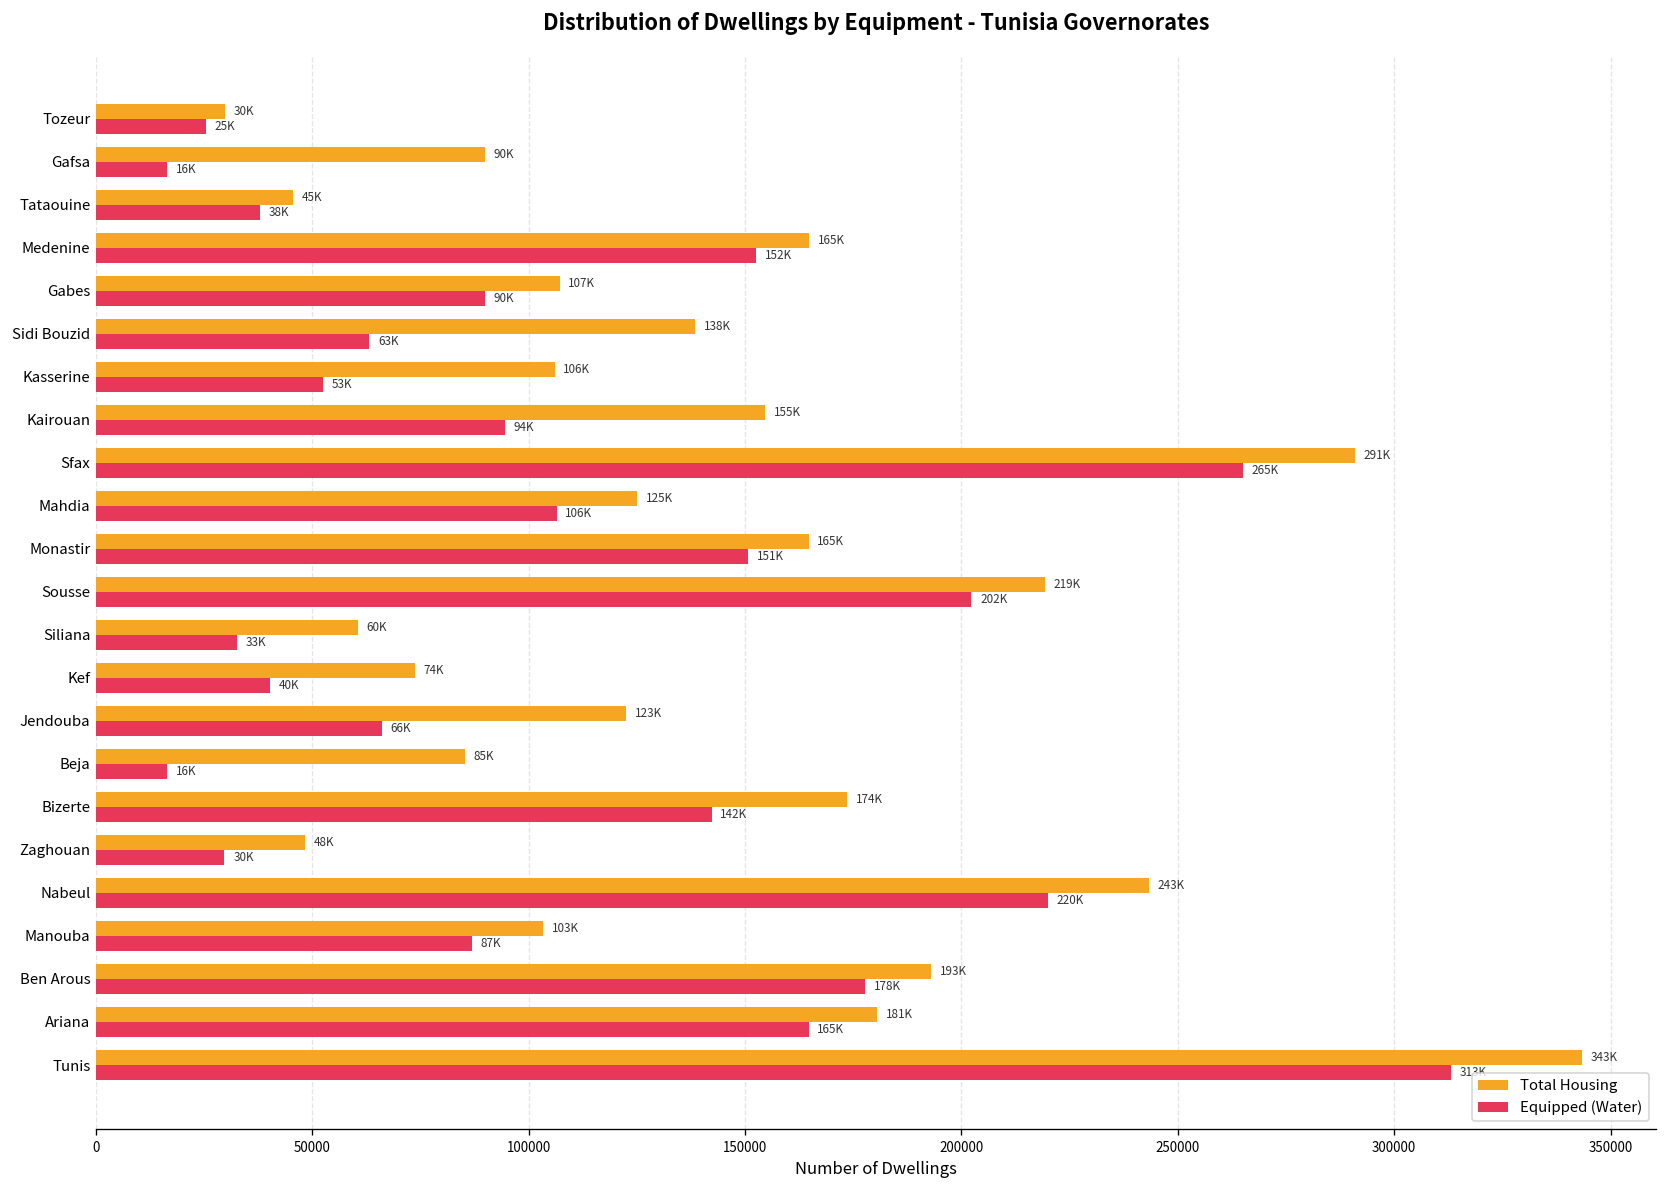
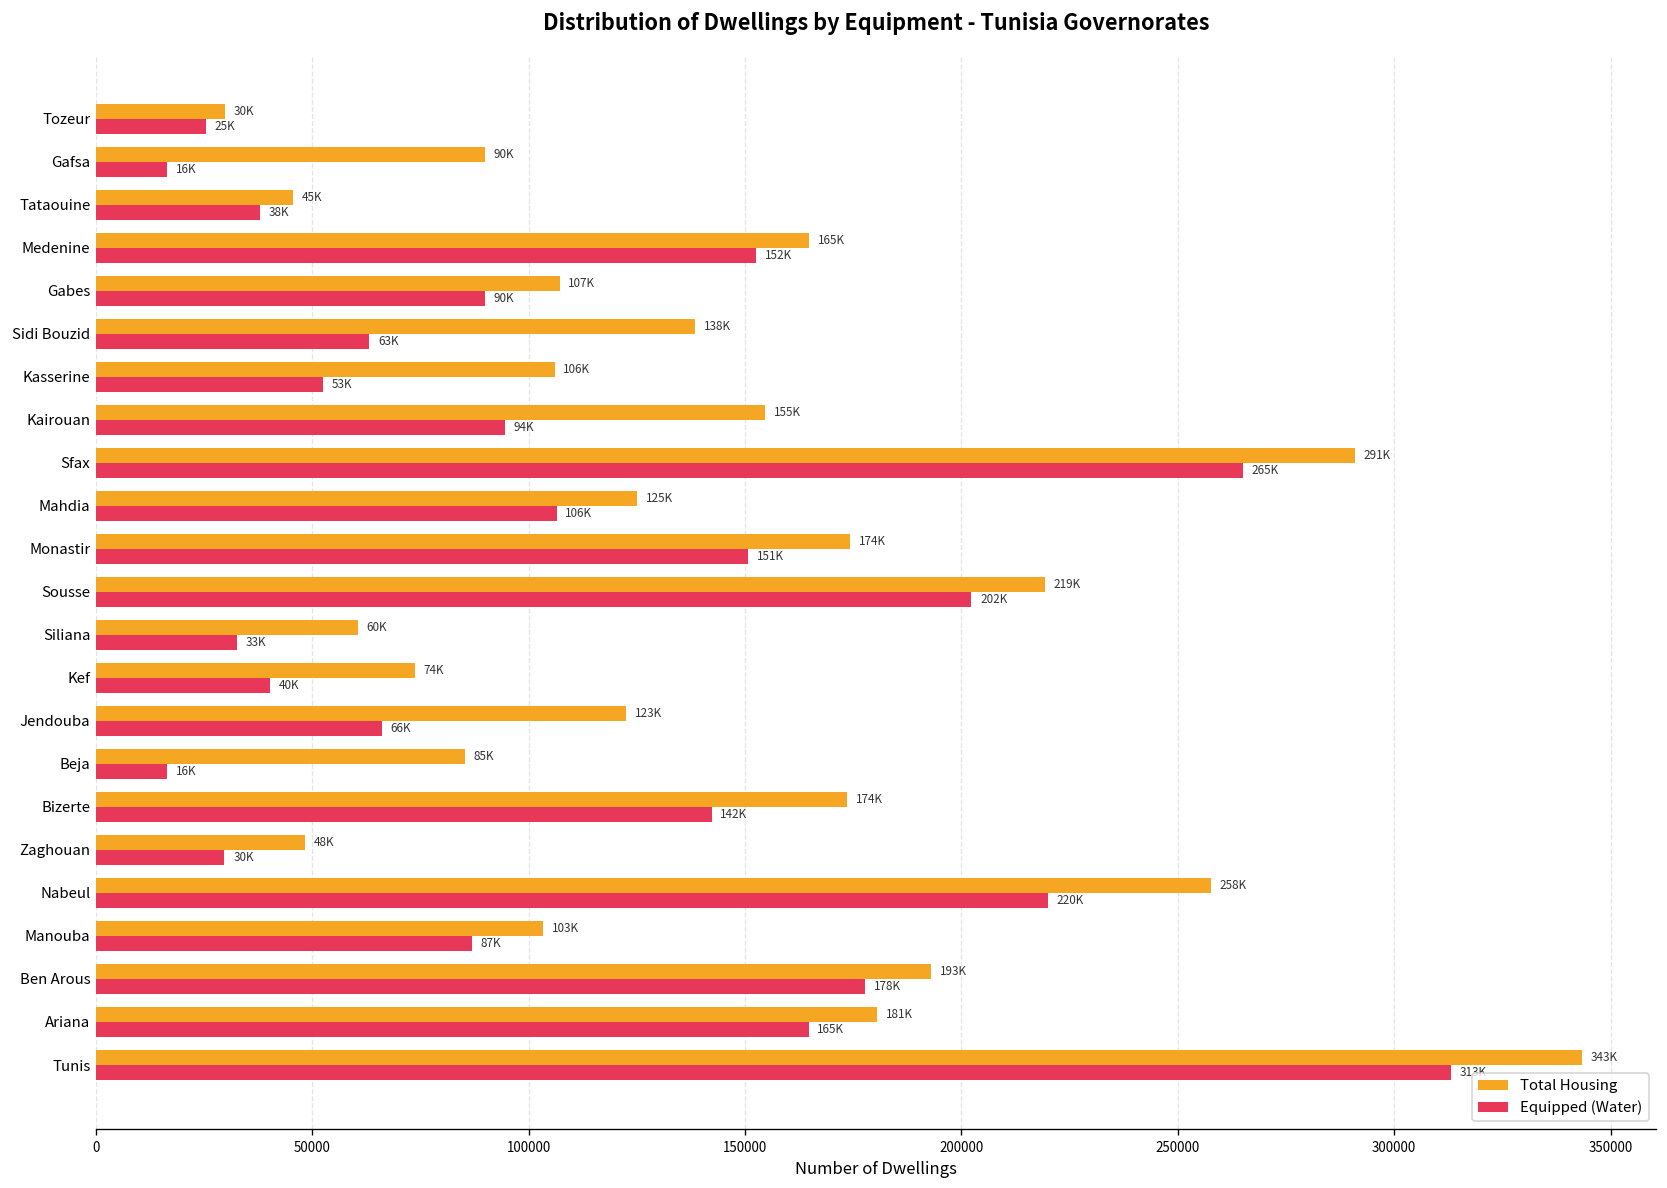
Total Housing, Monastir: 165K -> 174K
Total Housing, Nabeul: 243K -> 258K
